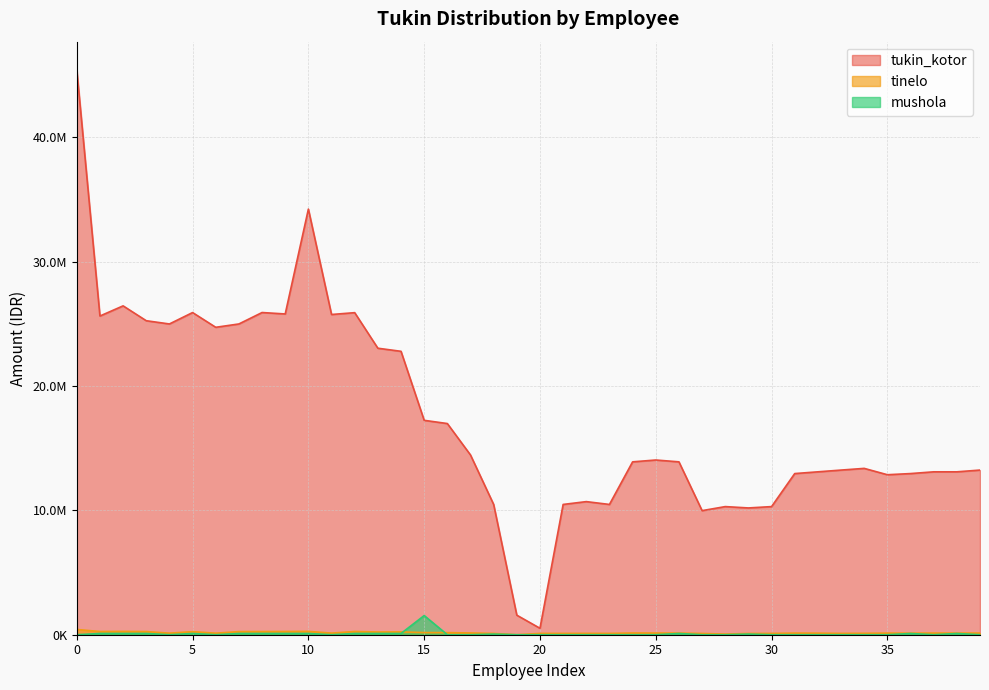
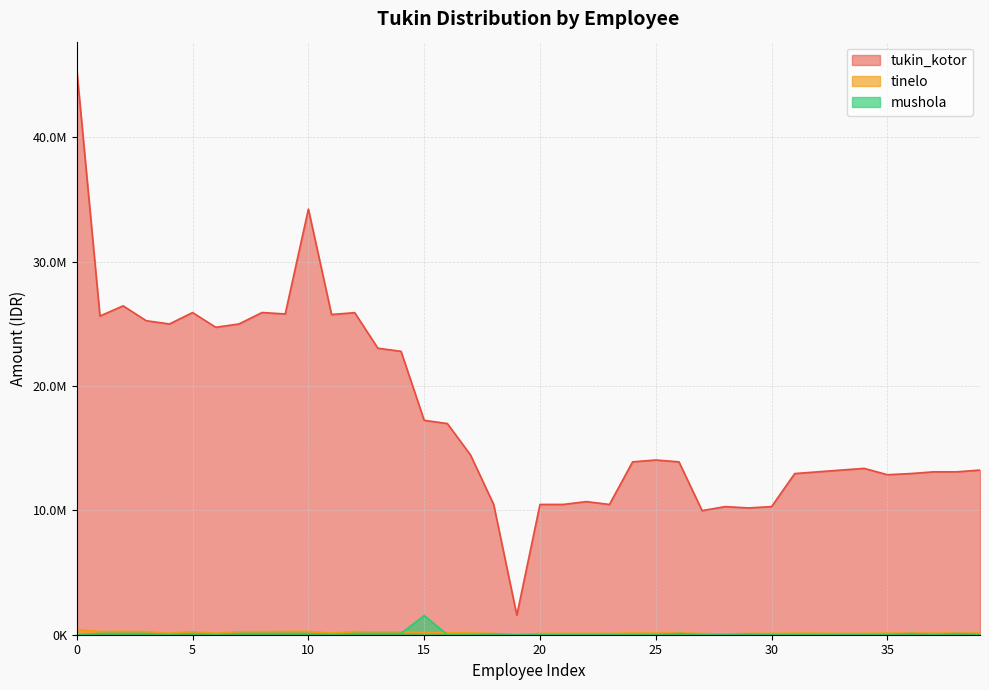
tukin_kotor, 20: 500000 -> 10500000
